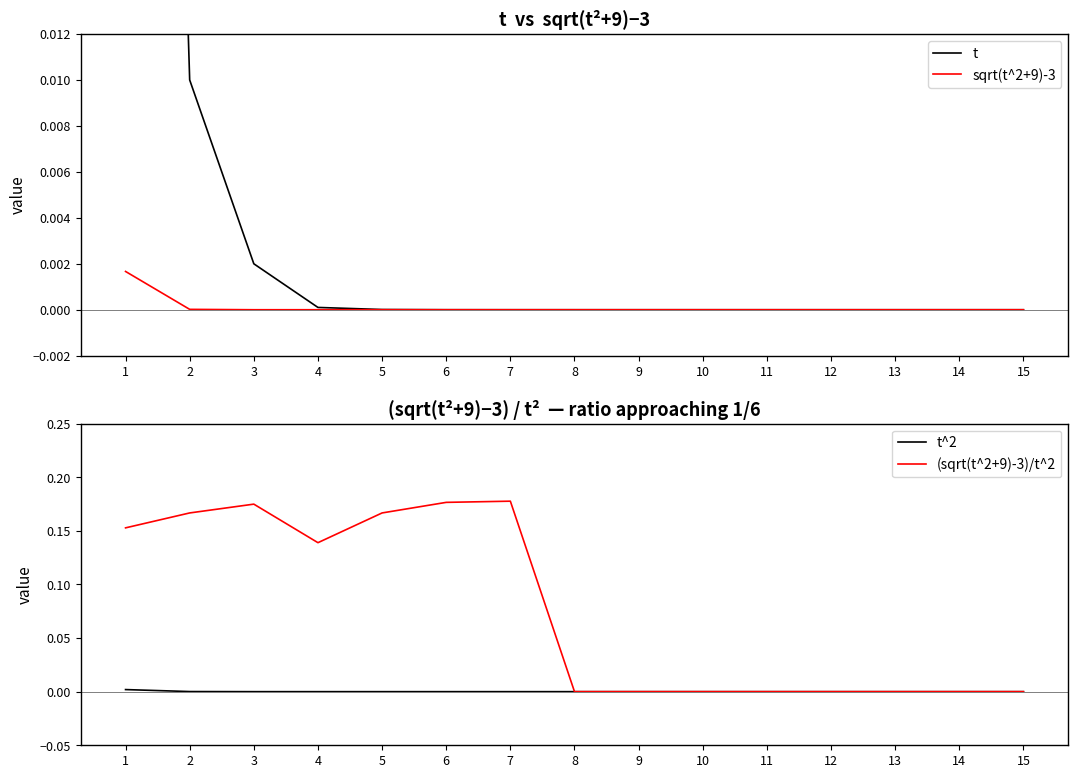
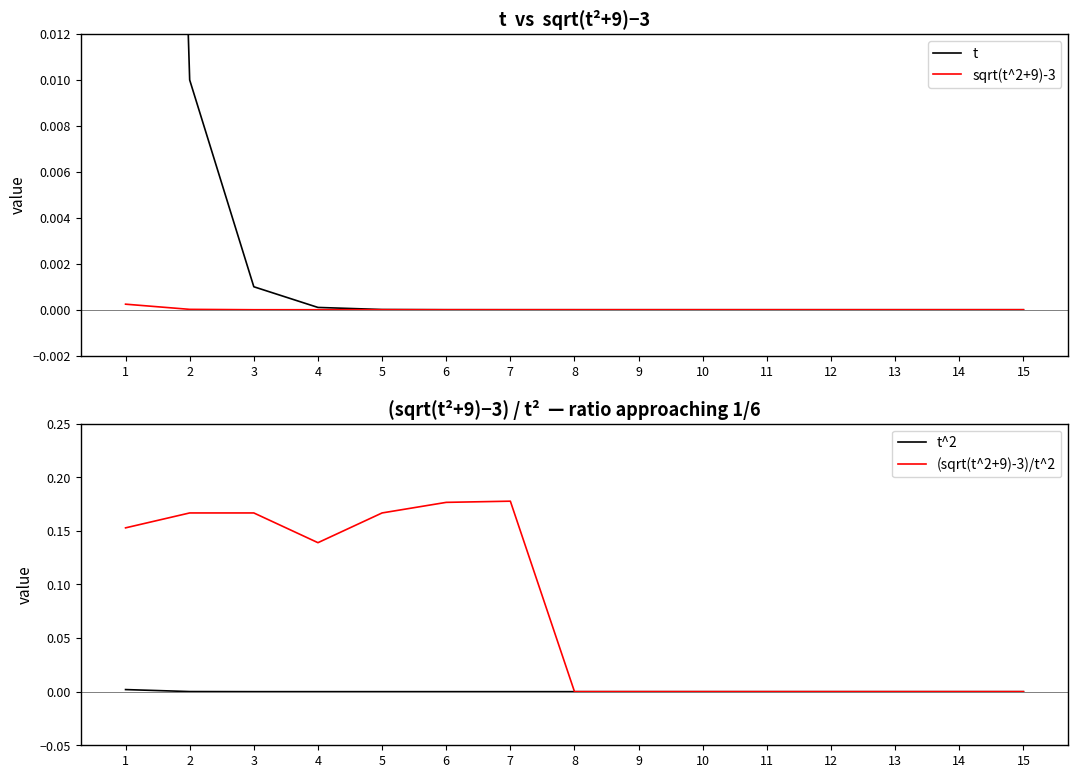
t vs sqrt(t²+9)−3, sqrt(t^2+9)-3, 1: 0.0017 -> 0.0002
t vs sqrt(t²+9)−3, t, 3: 0.002 -> 0.001
(sqrt(t²+9)−3) / t² — ratio approaching 1/6, (sqrt(t^2+9)-3)/t^2, 3: 0.175 -> 0.167
